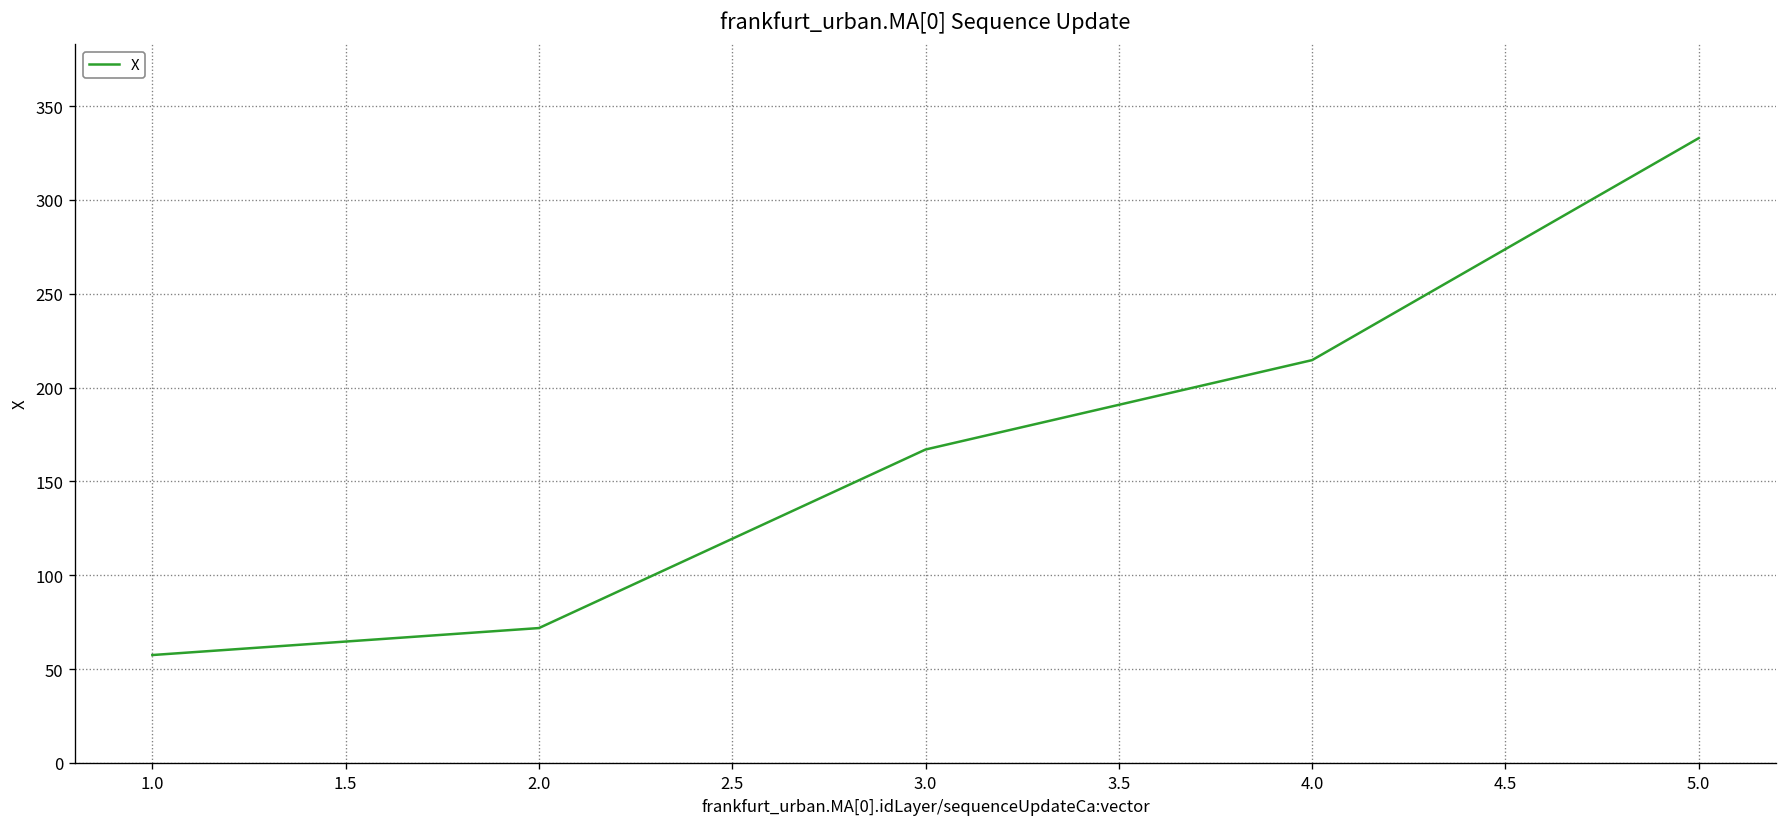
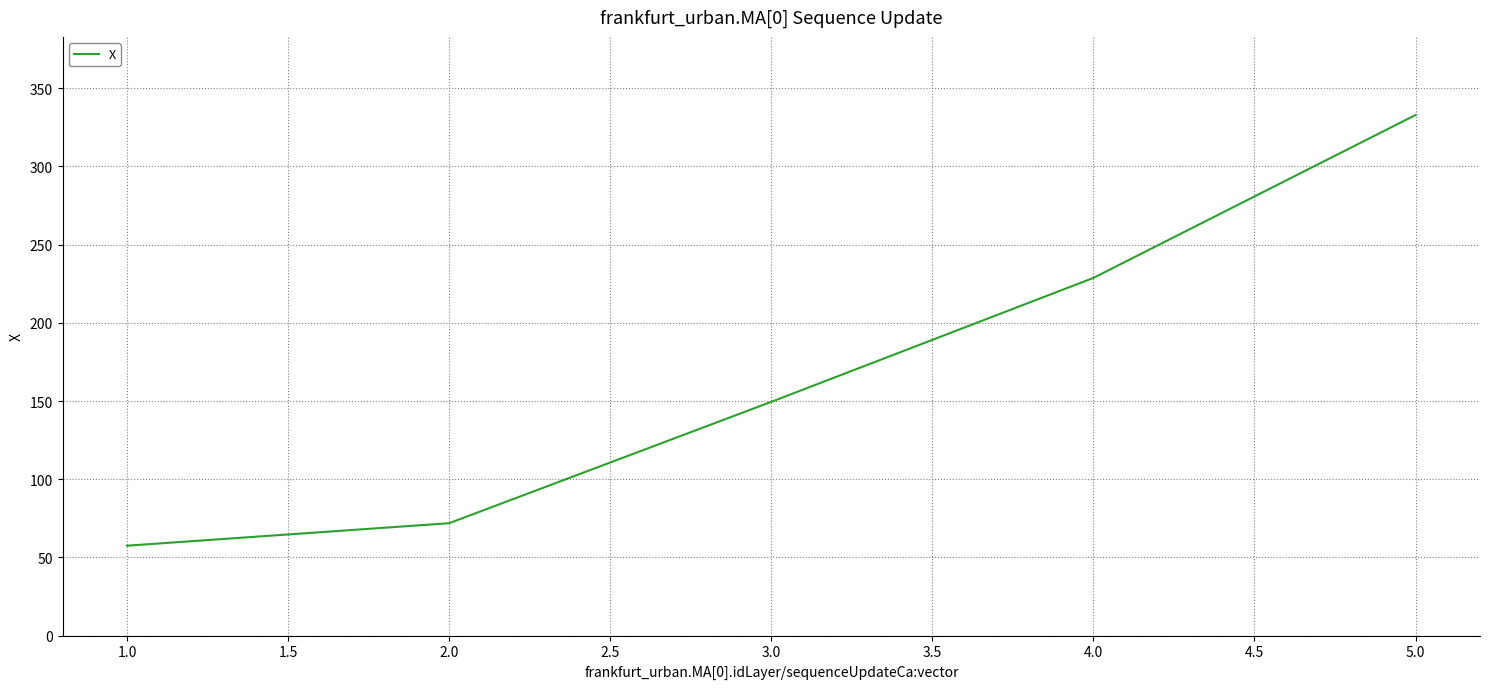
3.0: 167 -> 149
4.0: 215 -> 229
